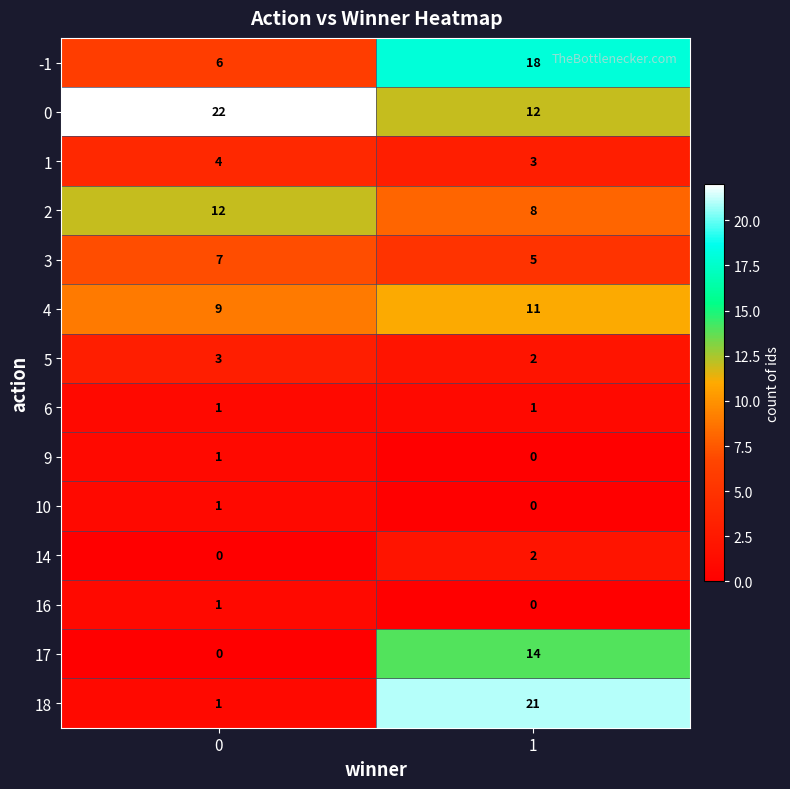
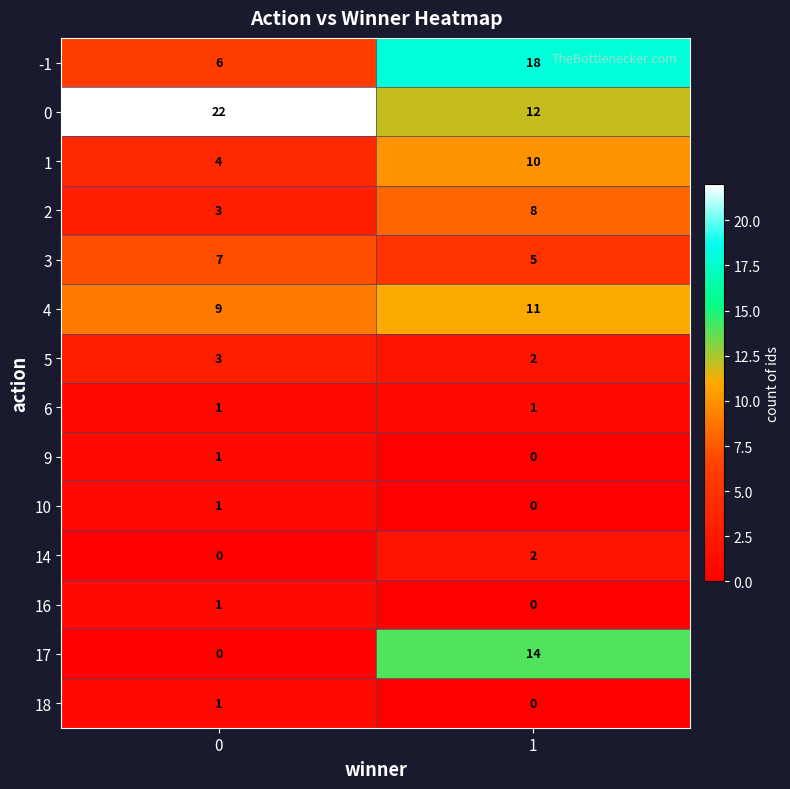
1, 1: 3 -> 10
2, 0: 12 -> 3
18, 1: 21 -> 0
